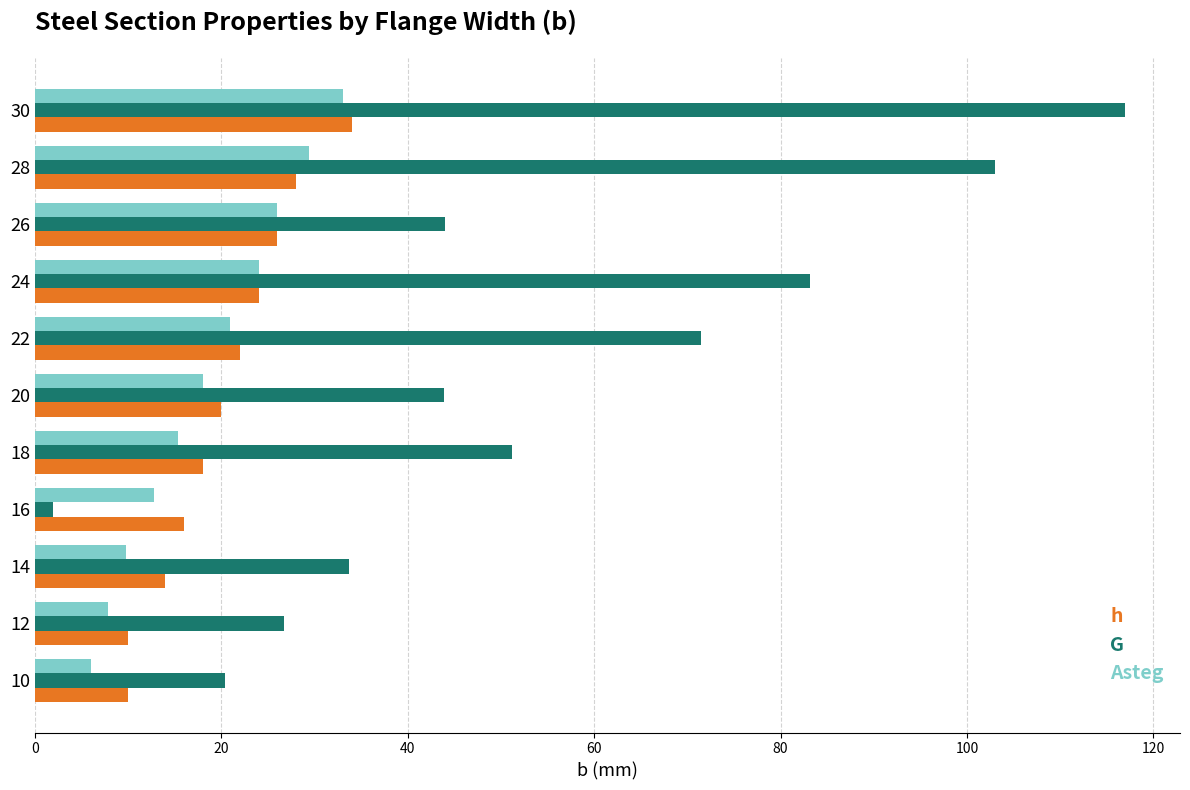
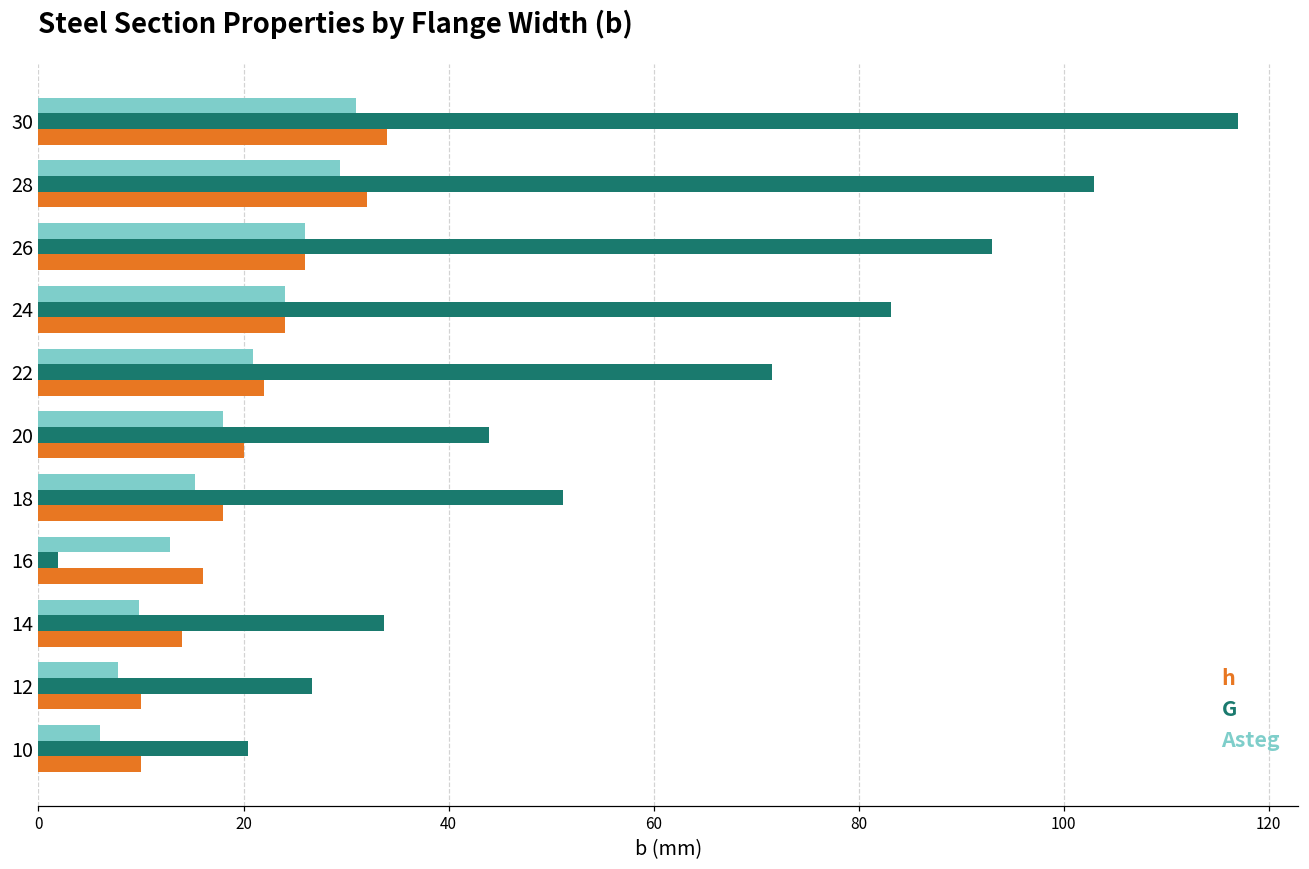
Asteg, 30: 33 -> 31
h, 28: 28 -> 32
G, 26: 44 -> 93
